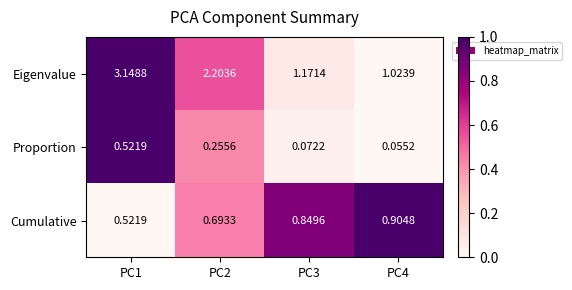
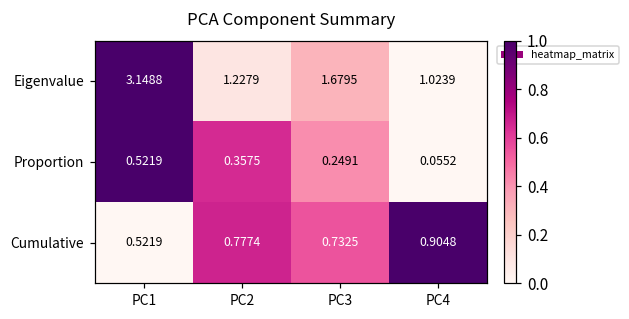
Eigenvalue, PC2: 2.2036 -> 1.2279
Eigenvalue, PC3: 1.1714 -> 1.6795
Proportion, PC2: 0.2556 -> 0.3575
Proportion, PC3: 0.0722 -> 0.2491
Cumulative, PC2: 0.6933 -> 0.7774
Cumulative, PC3: 0.8496 -> 0.7325
